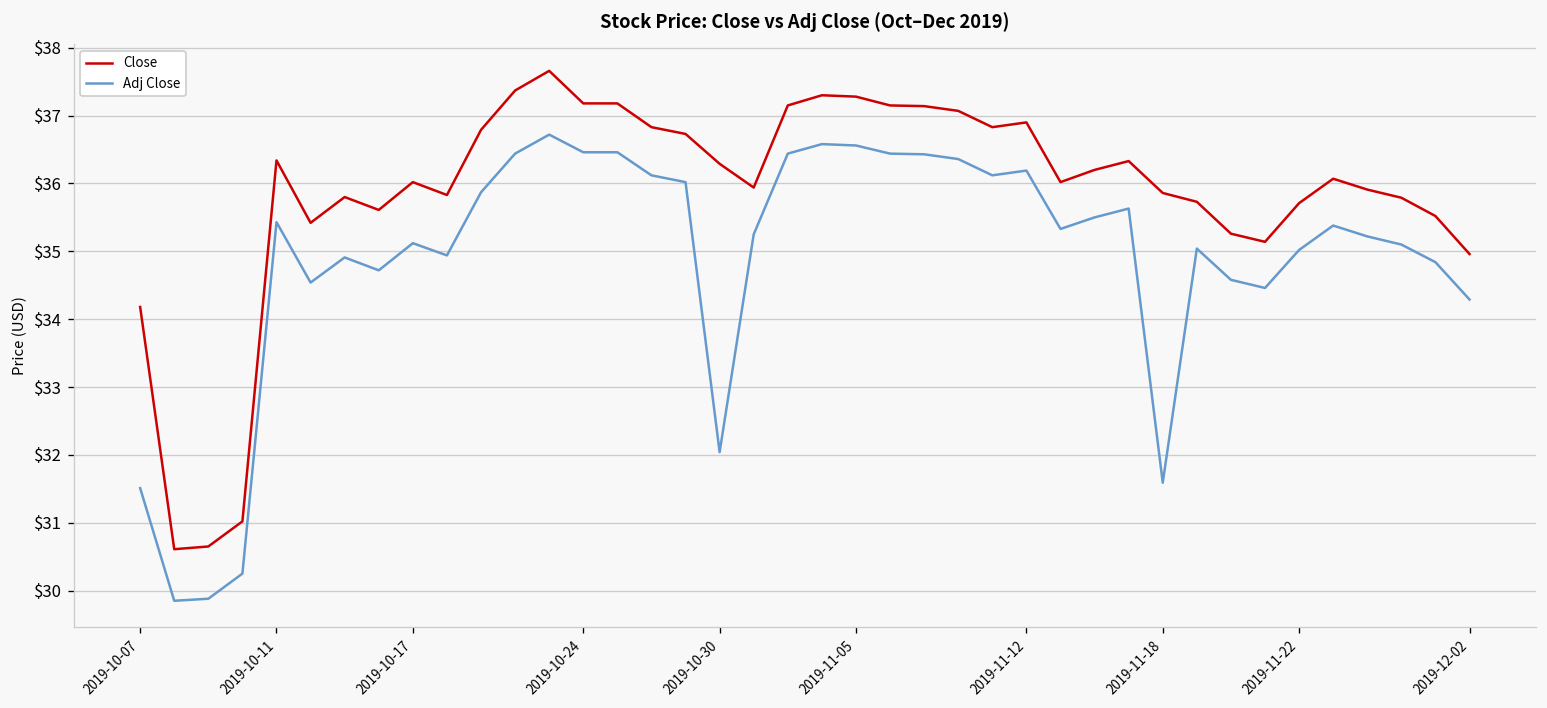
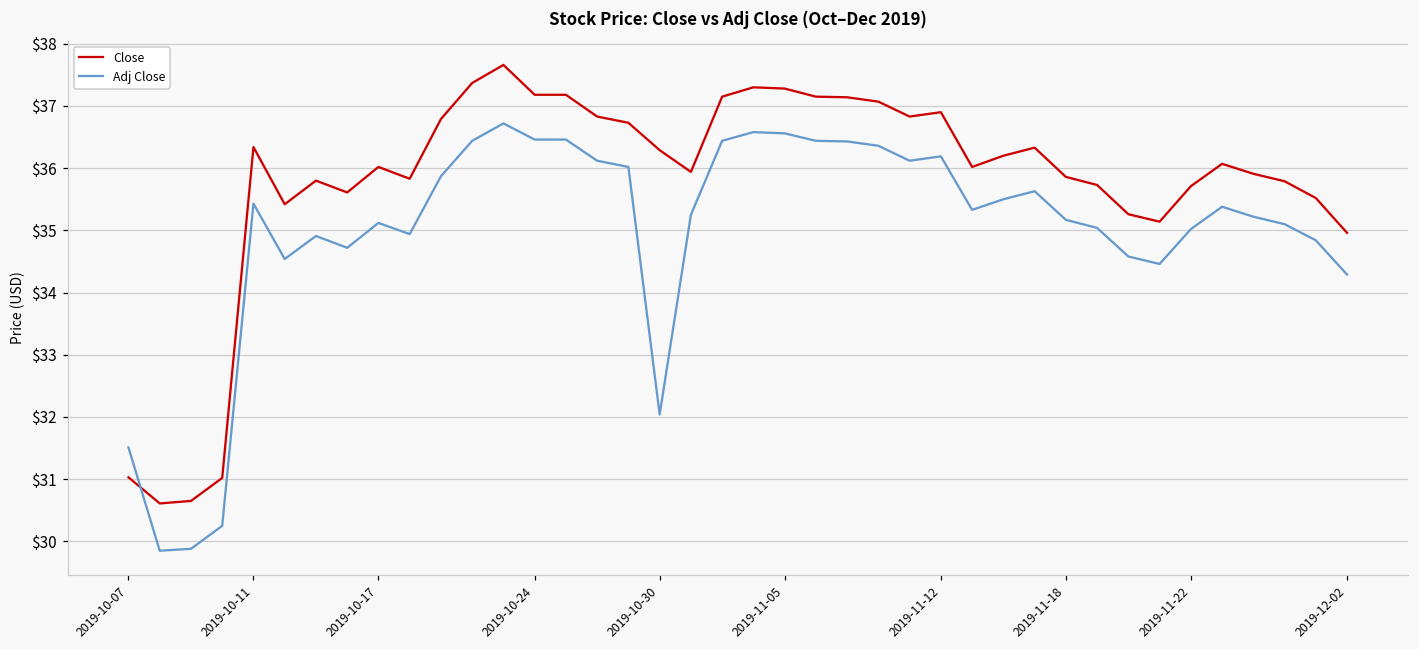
Close, 2019-10-07: $34.2 -> $31.0
Adj Close, 2019-11-18: $31.6 -> $35.2
